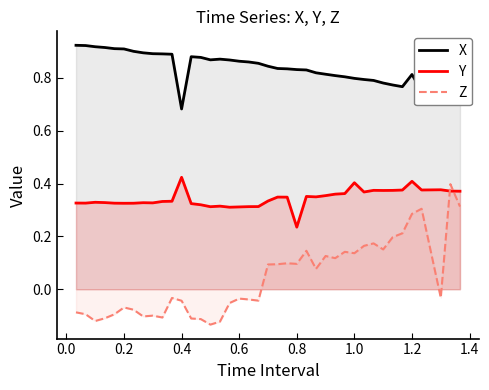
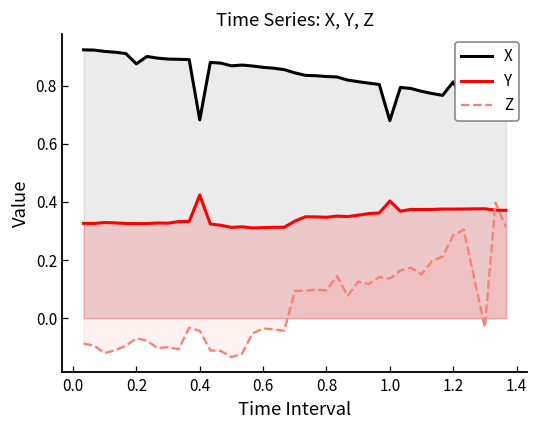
X, 0.2: 0.91 -> 0.88
Y, 0.8: 0.24 -> 0.35
X, 1.0: 0.80 -> 0.68
Y, 1.2: 0.41 -> 0.38
